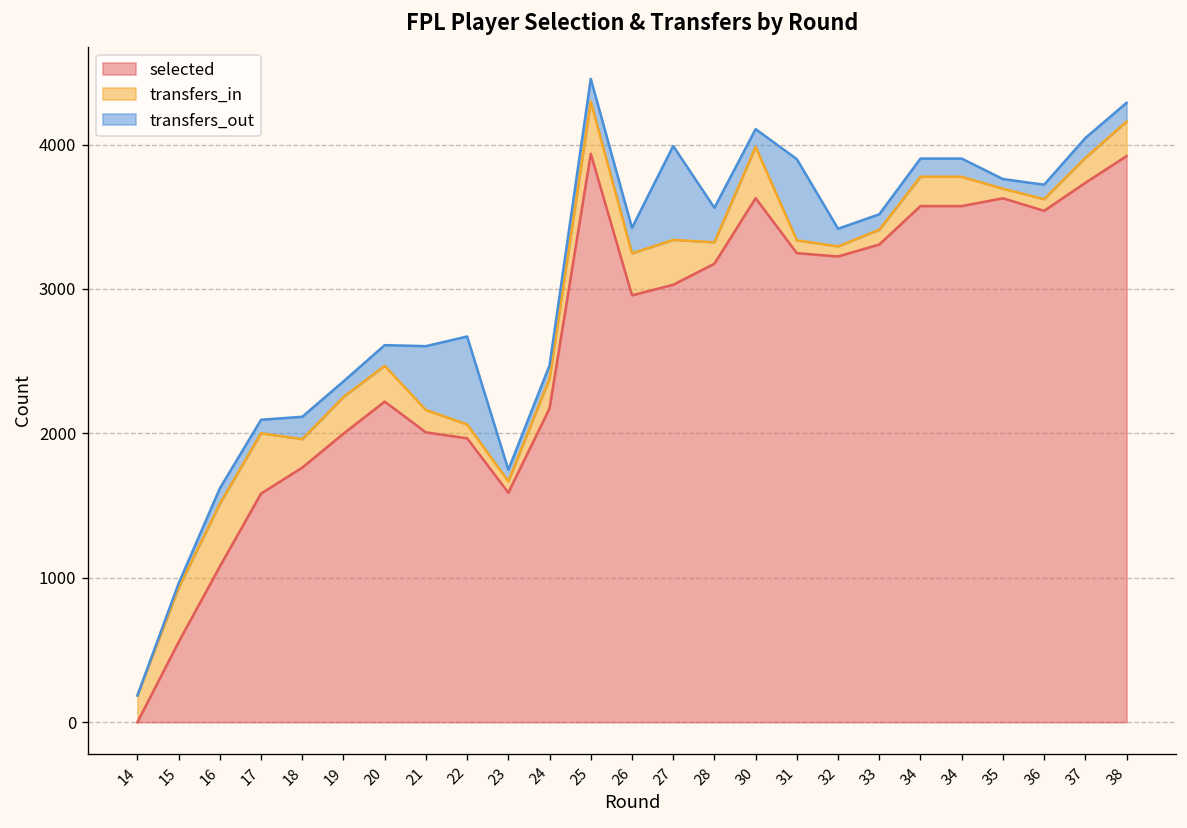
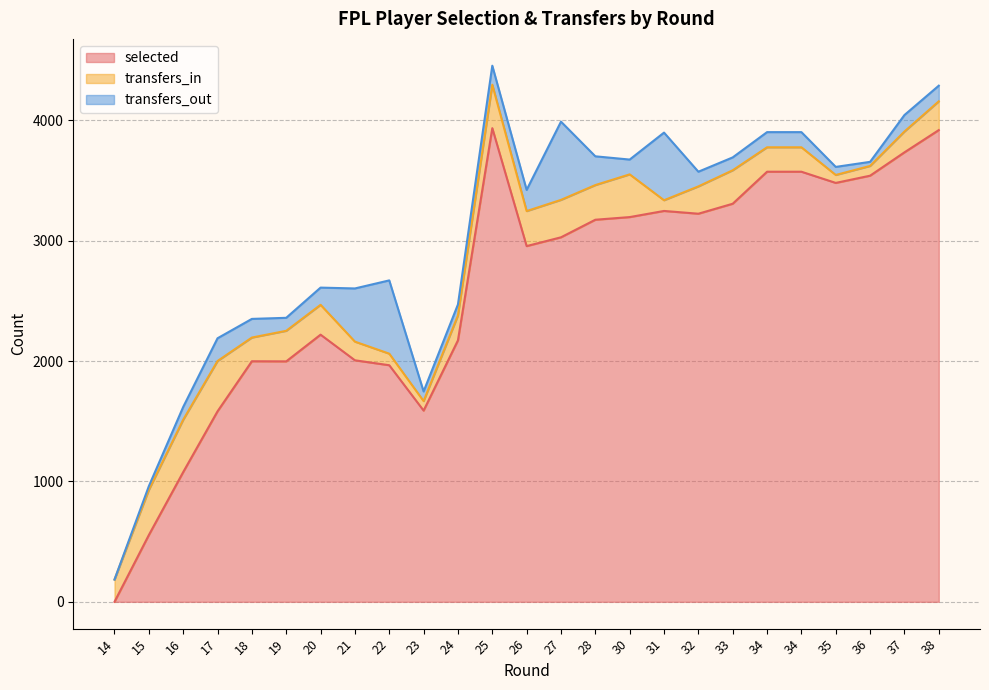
transfers_out, 17: 90 -> 190
selected, 18: 1760 -> 2000
transfers_in, 28: 150 -> 290
selected, 30: 3630 -> 3200
transfers_in, 32: 70 -> 230
transfers_in, 33: 100 -> 280
selected, 35: 3630 -> 3480
transfers_out, 36: 100 -> 30
